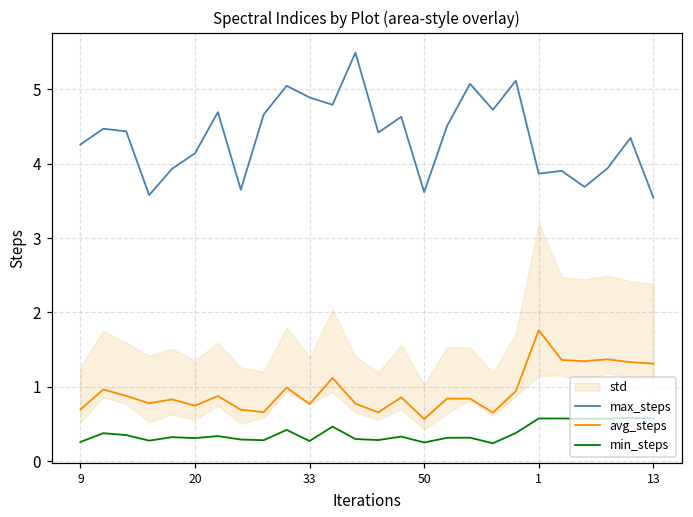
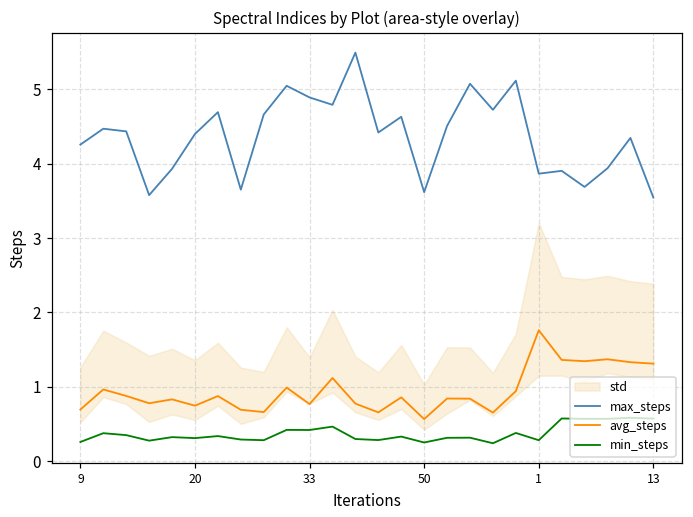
max_steps, 20: 4.1 -> 4.4
min_steps, 33: 0.3 -> 0.4
min_steps, 1: 0.6 -> 0.3
